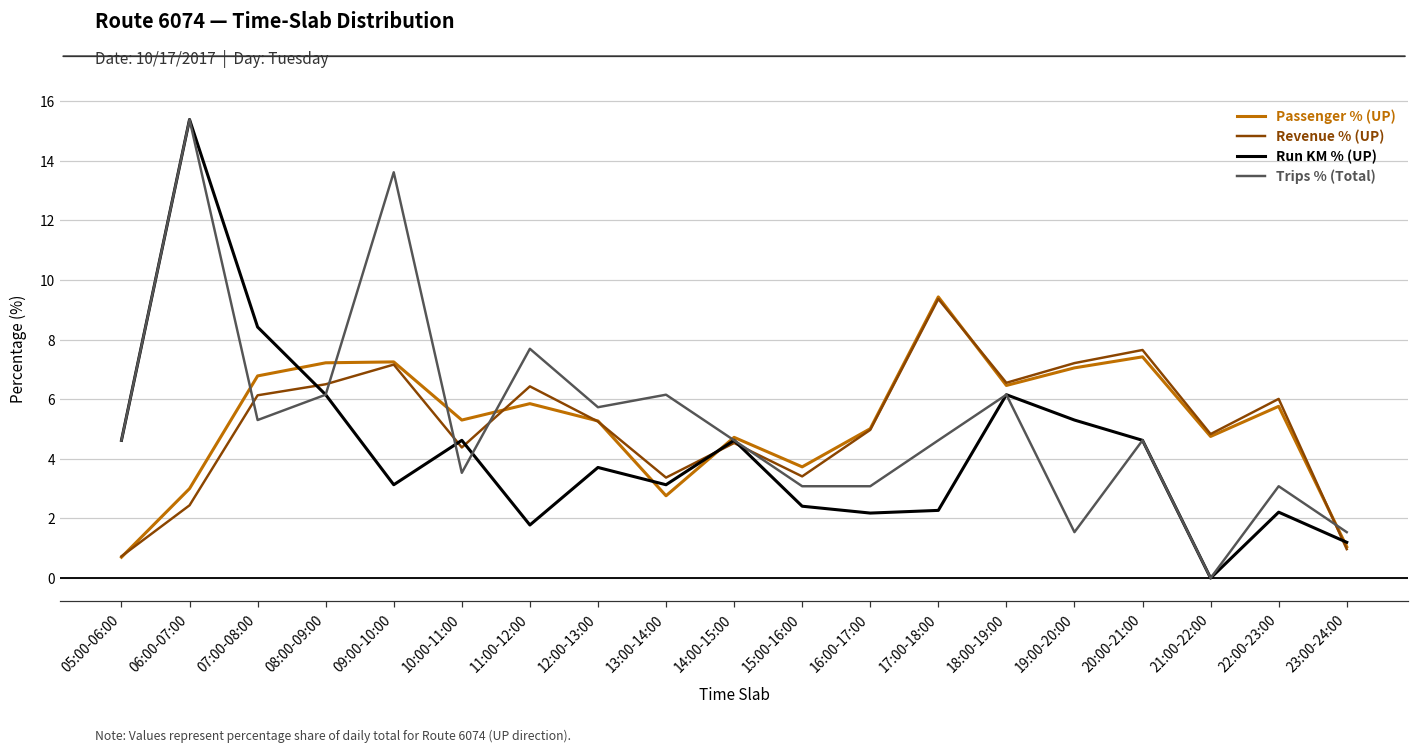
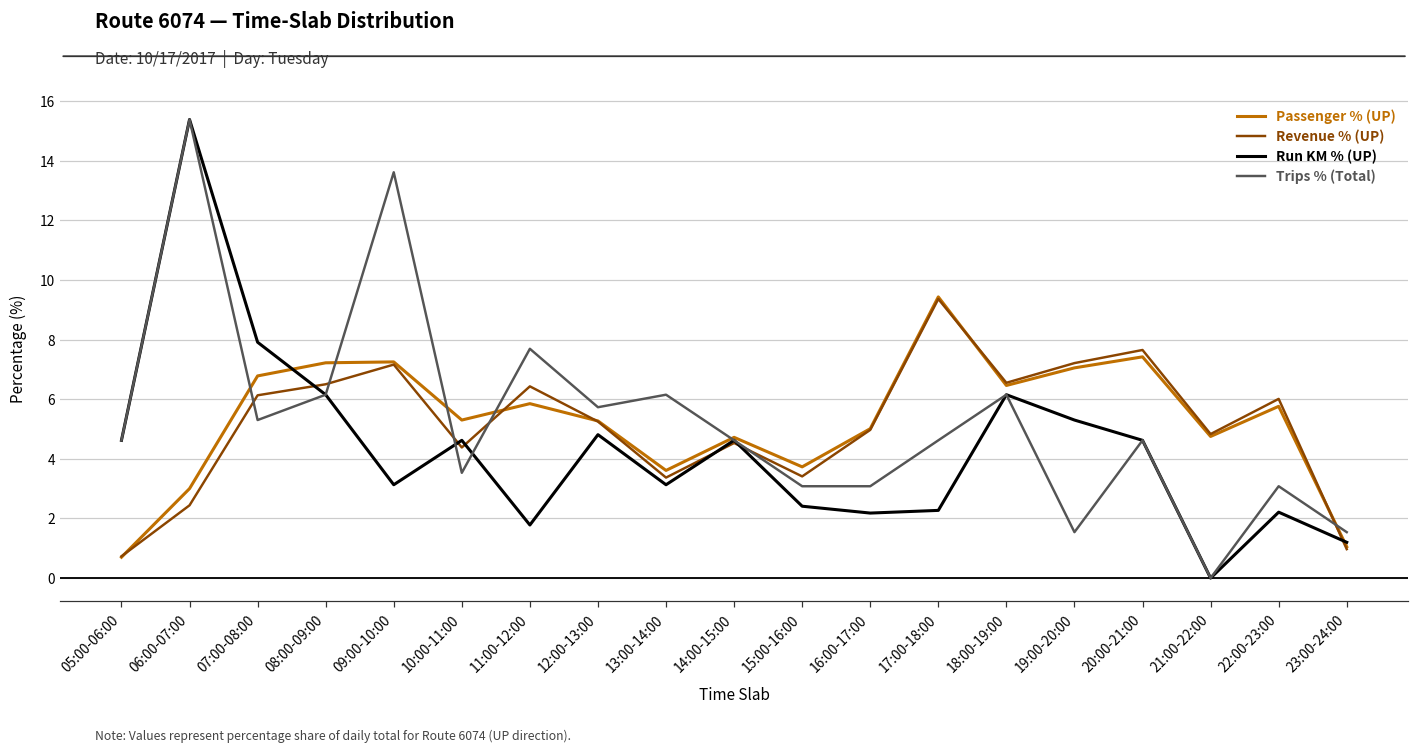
Run KM % (UP), 07:00-08:00: 8.4 -> 7.9
Run KM % (UP), 12:00-13:00: 3.7 -> 4.8
Passenger % (UP), 13:00-14:00: 2.8 -> 3.6
